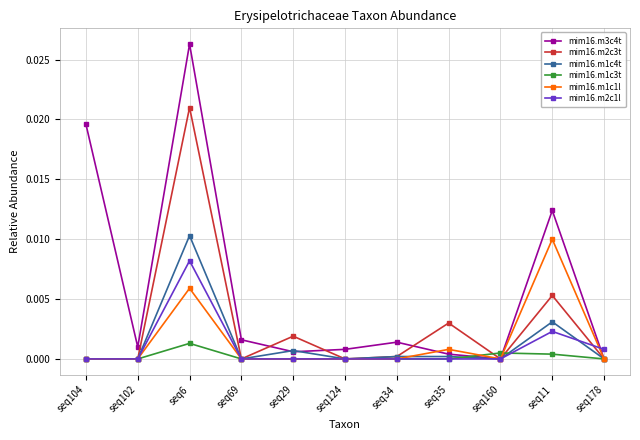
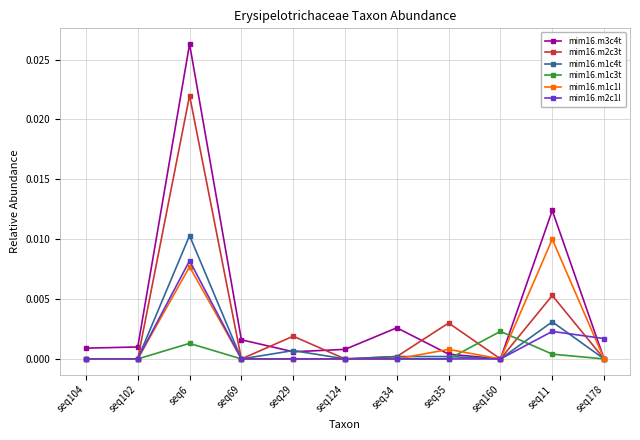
mim16.m3c4t, seq104: 0.0196 -> 0.0009
mim16.m2c3t, seq6: 0.021 -> 0.022
mim16.m1c1l, seq6: 0.0059 -> 0.0077
mim16.m3c4t, seq34: 0.0014 -> 0.0026
mim16.m1c3t, seq160: 0.0005 -> 0.0023
mim16.m2c1l, seq178: 0.0008 -> 0.0017
